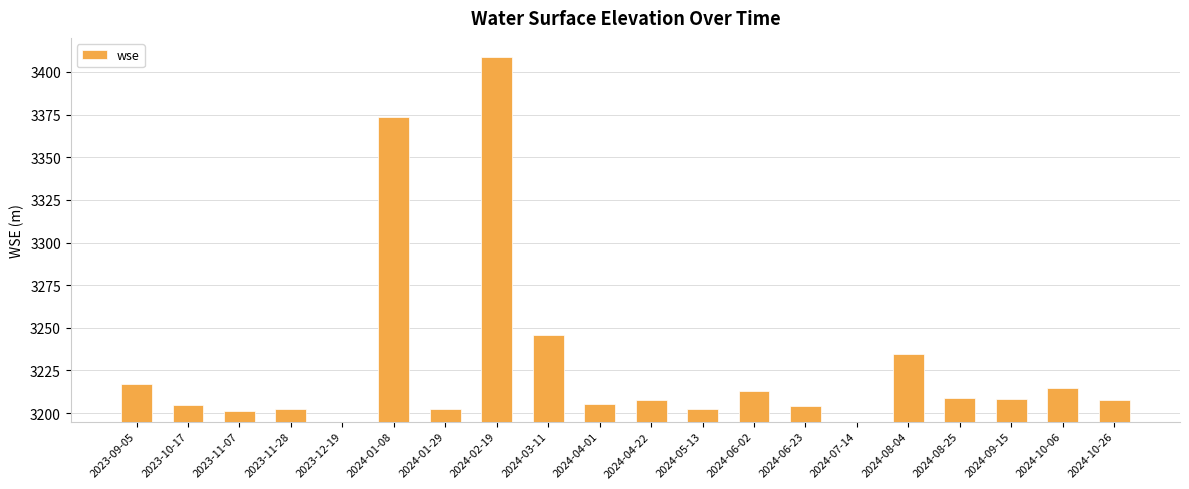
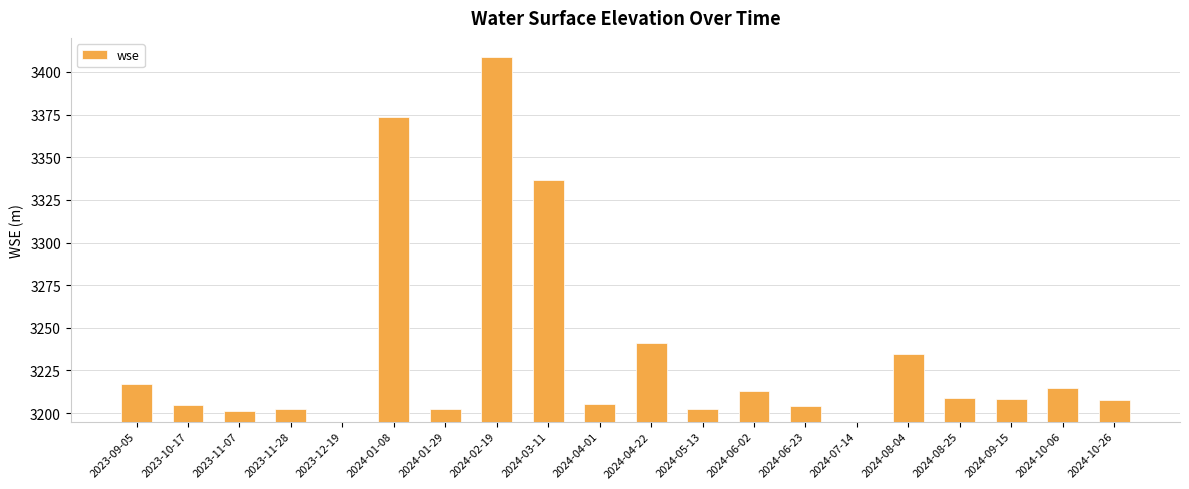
2024-03-11: 3246 -> 3337
2024-04-22: 3208 -> 3241
